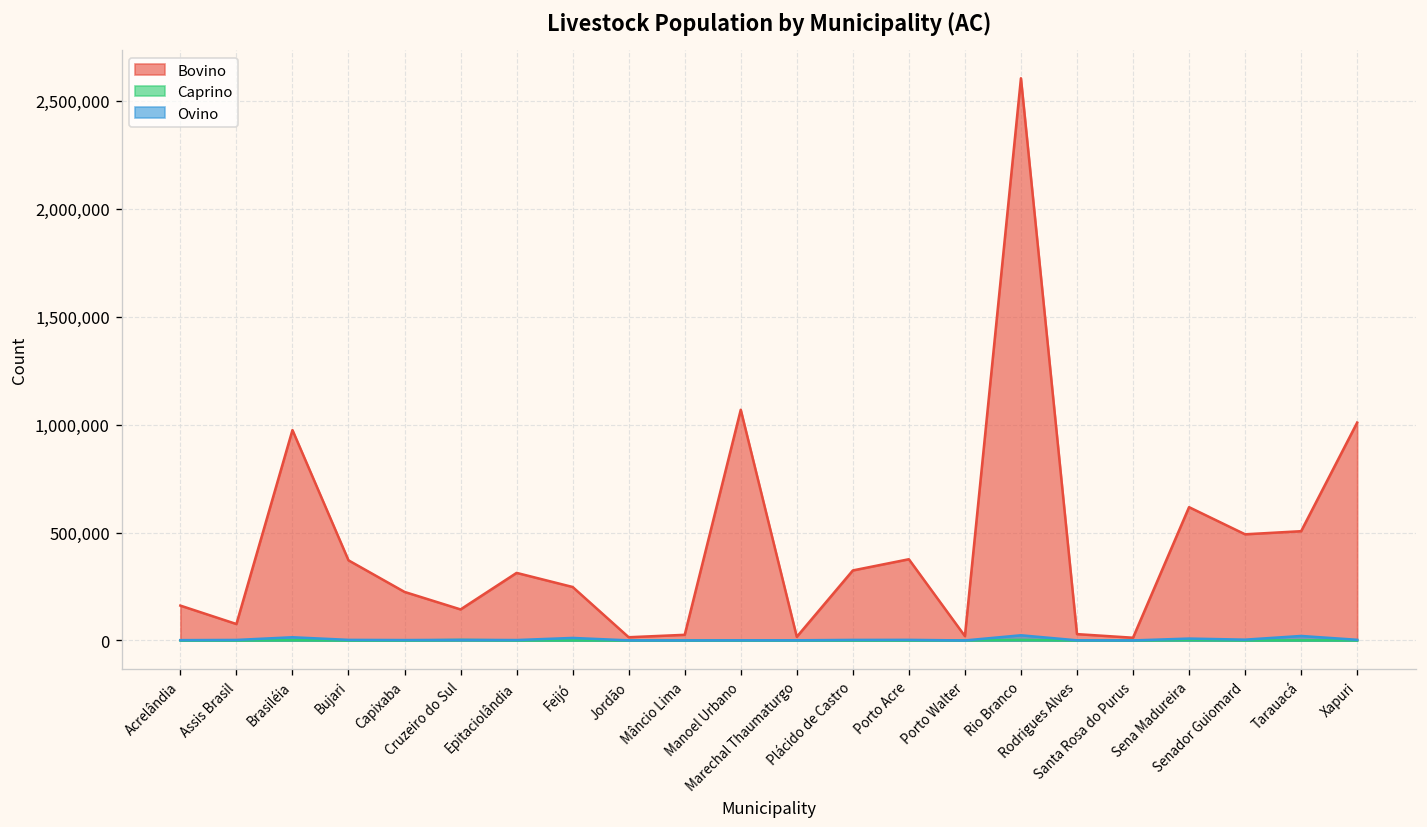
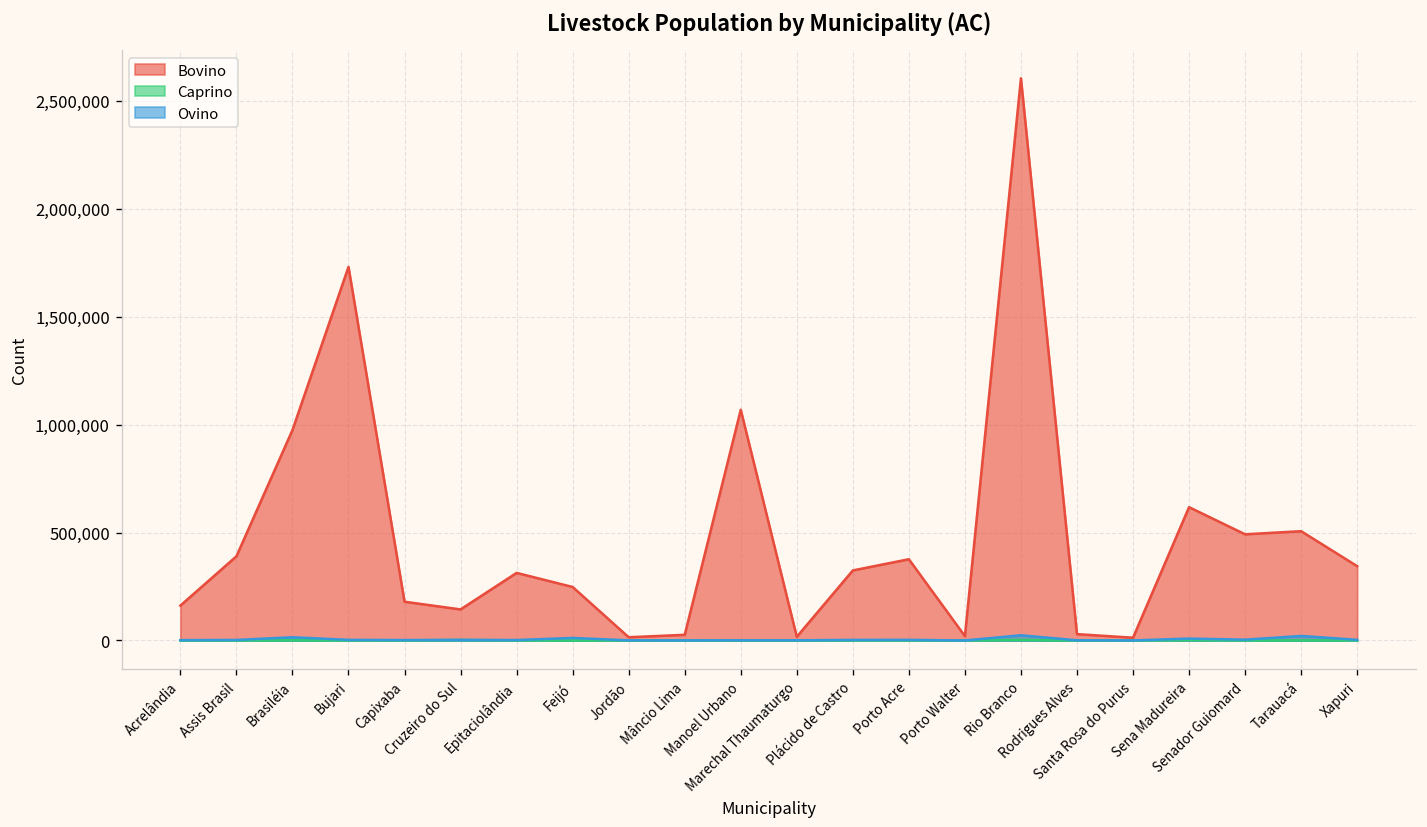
Bovino, Assis Brasil: 80,000 -> 390,000
Bovino, Bujari: 370,000 -> 1,730,000
Bovino, Capixaba: 220,000 -> 180,000
Bovino, Xapuri: 1,010,000 -> 340,000
